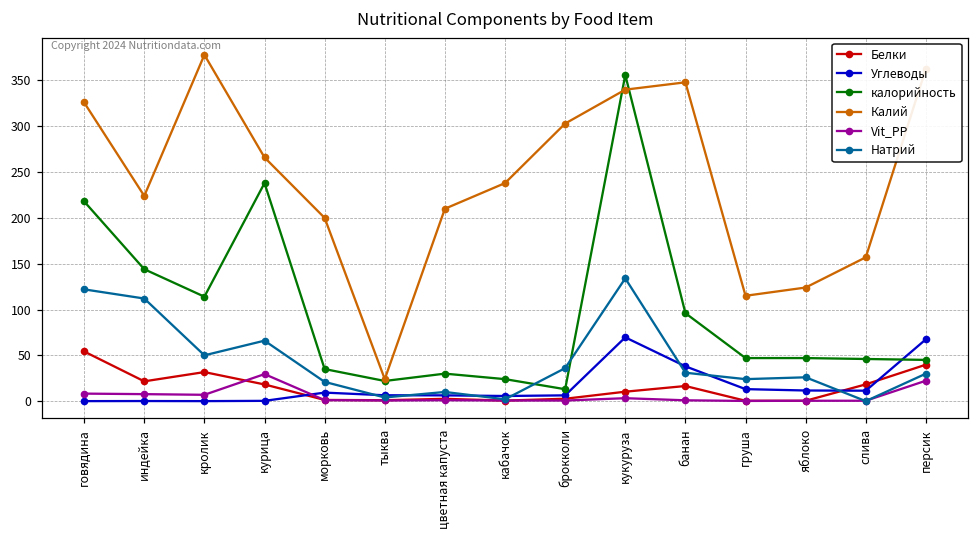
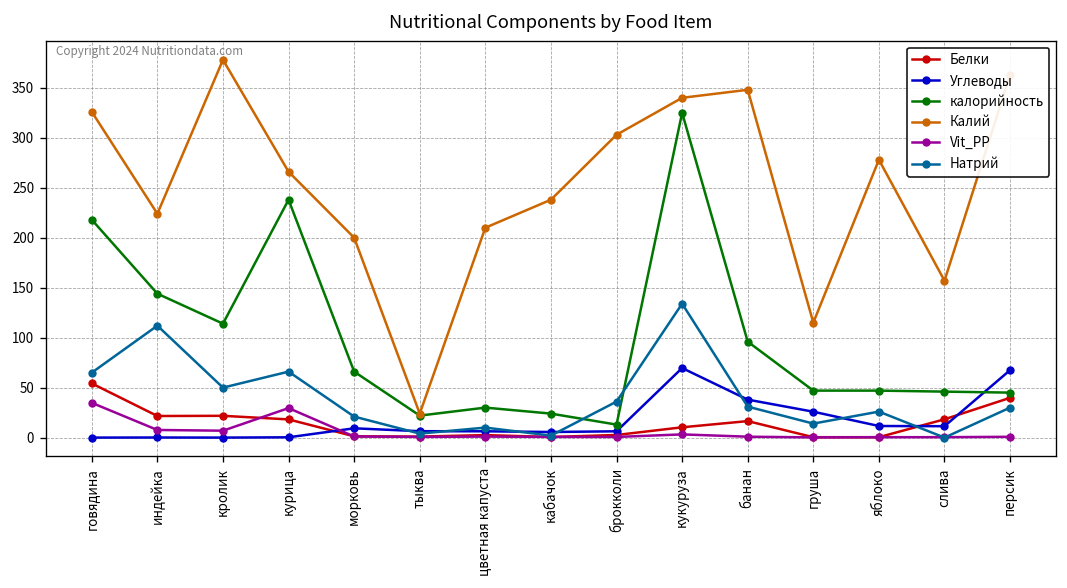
Vit_PP, говядина: 10 -> 30
Натрий, говядина: 120 -> 70
Белки, кролик: 30 -> 20
калорийность, морковь: 40 -> 70
калорийность, кукуруза: 360 -> 330
Углеводы, груша: 10 -> 30
Натрий, груша: 20 -> 10
Калий, яблоко: 120 -> 280
Vit_PP, персик: 20 -> 0
